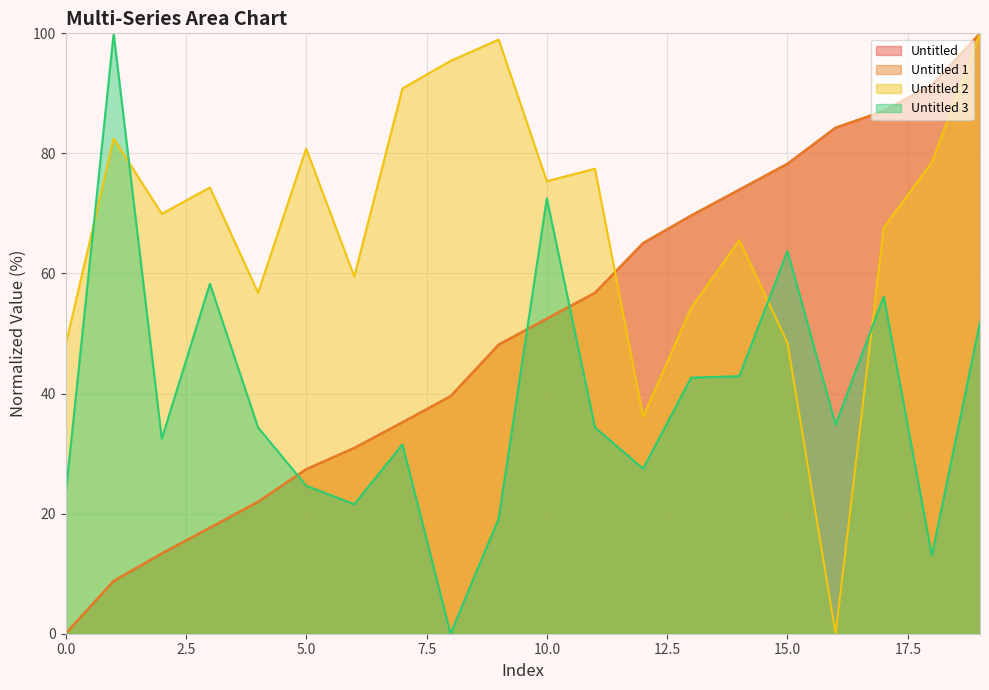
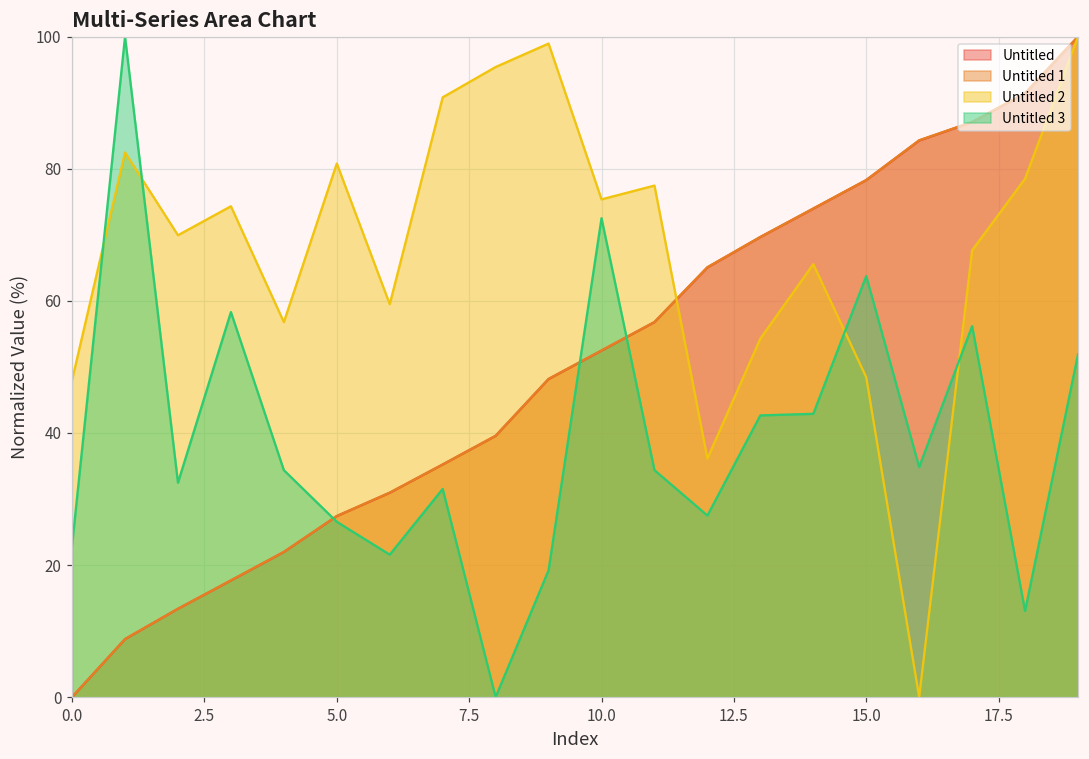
Untitled 3, 5.0: 25 -> 27
